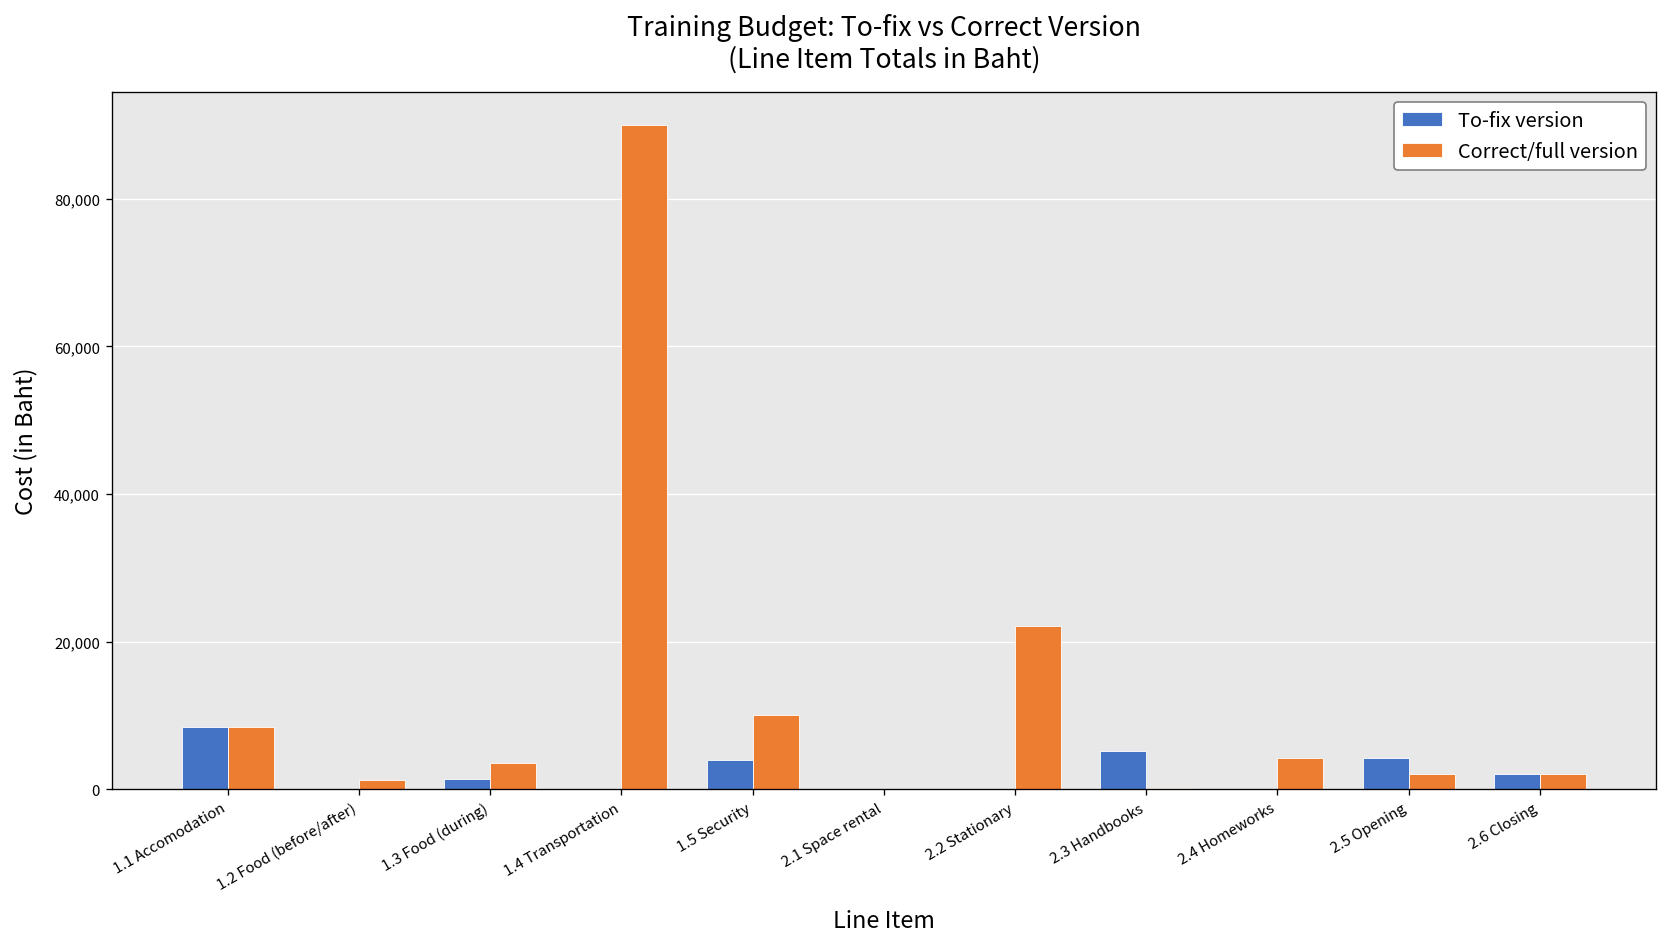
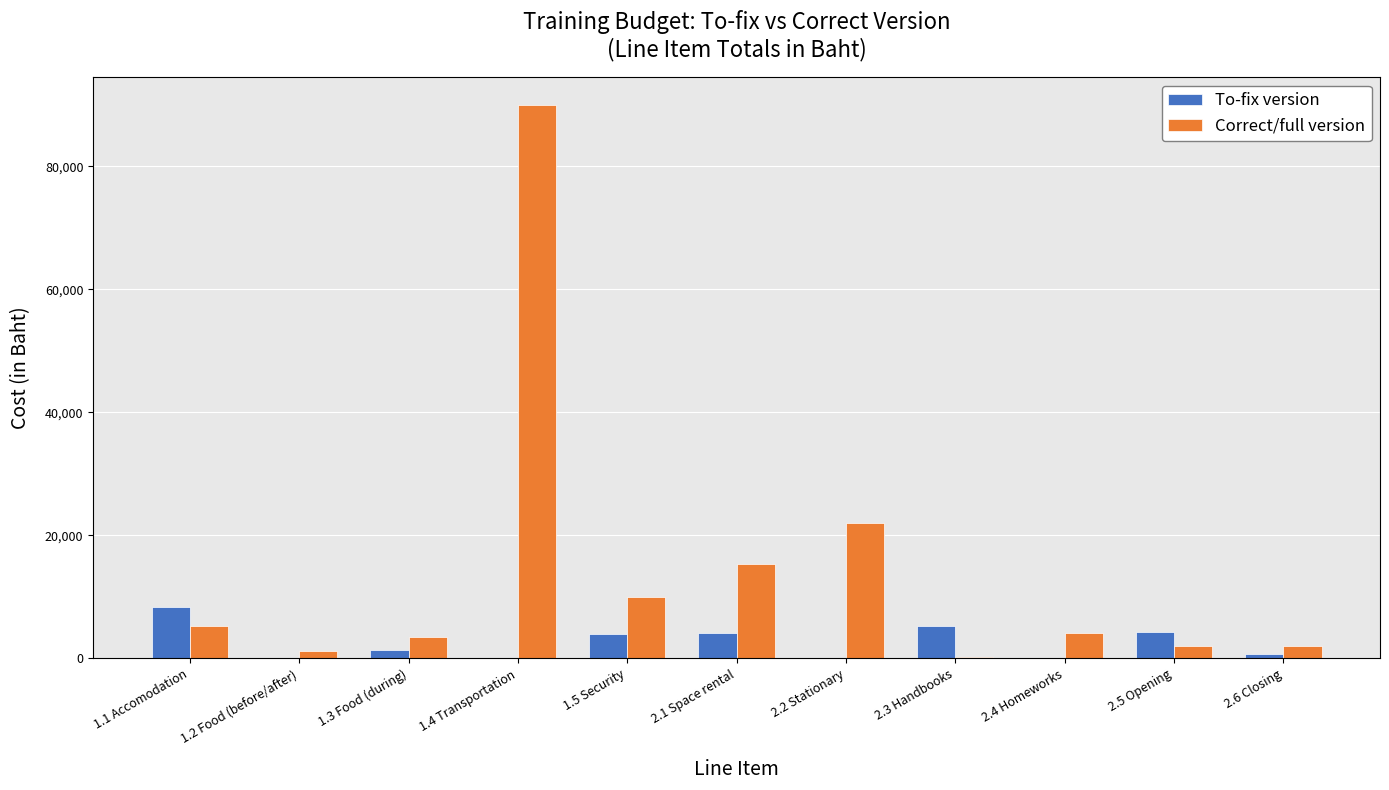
Correct/full version, 1.1 Accomodation: 8,000 -> 5,000
To-fix version, 2.1 Space rental: 0 -> 4,000
Correct/full version, 2.1 Space rental: 0 -> 15,000
To-fix version, 2.6 Closing: 2,000 -> 1,000
